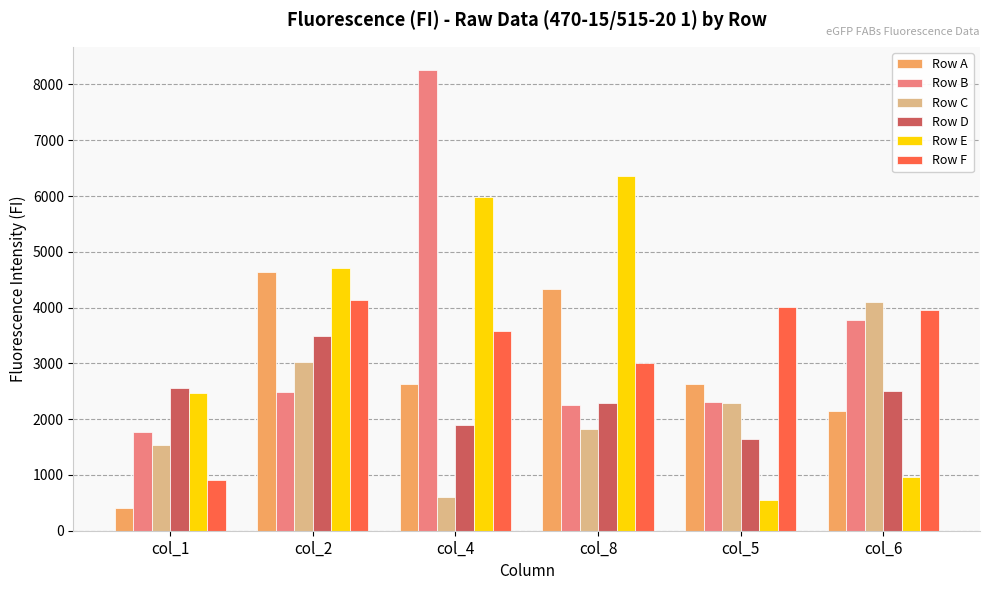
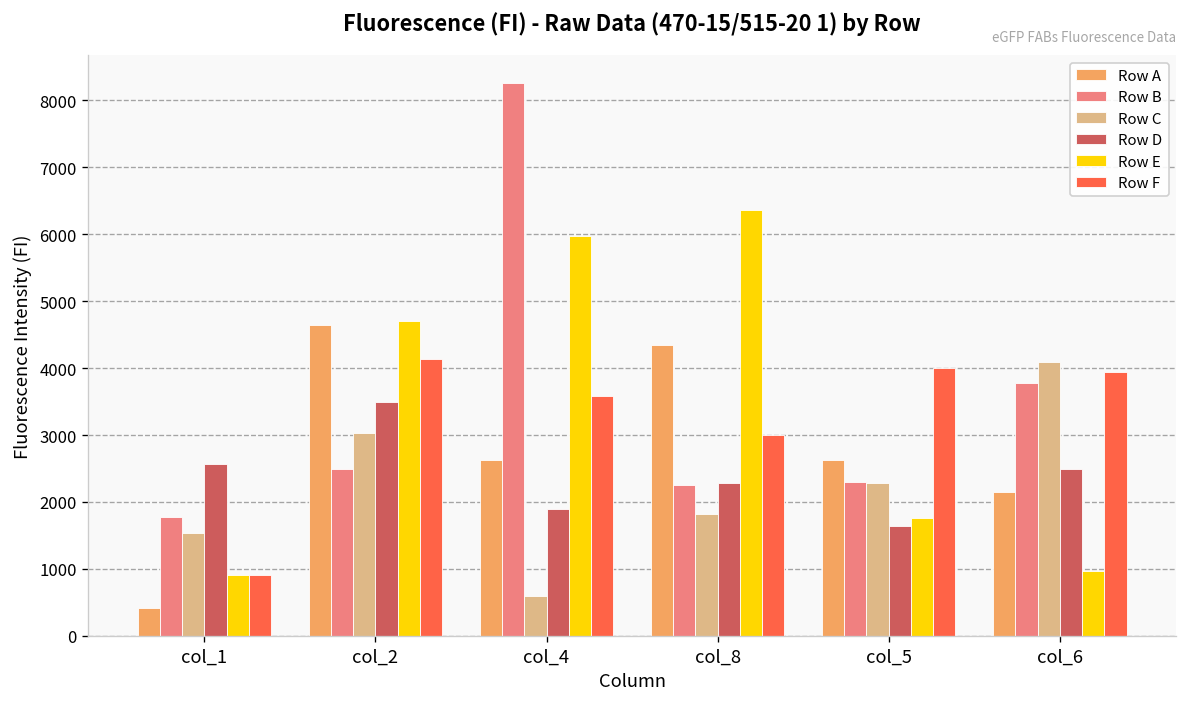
Row E, col_1: 2500 -> 900
Row E, col_5: 600 -> 1800
